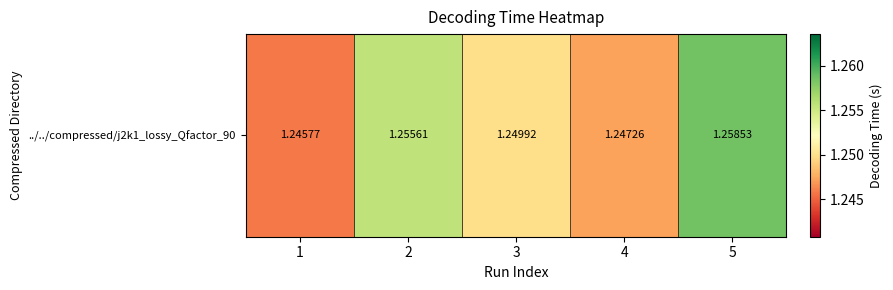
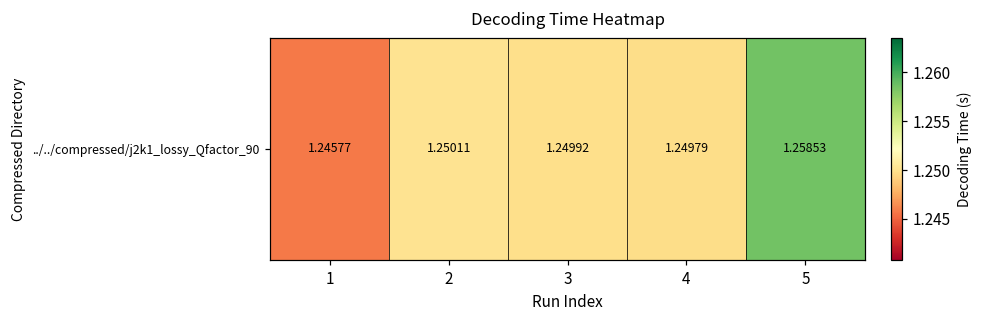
../../compressed/j2k1_lossy_Qfactor_90, 2: 1.25561 -> 1.25011
../../compressed/j2k1_lossy_Qfactor_90, 4: 1.24726 -> 1.24979
